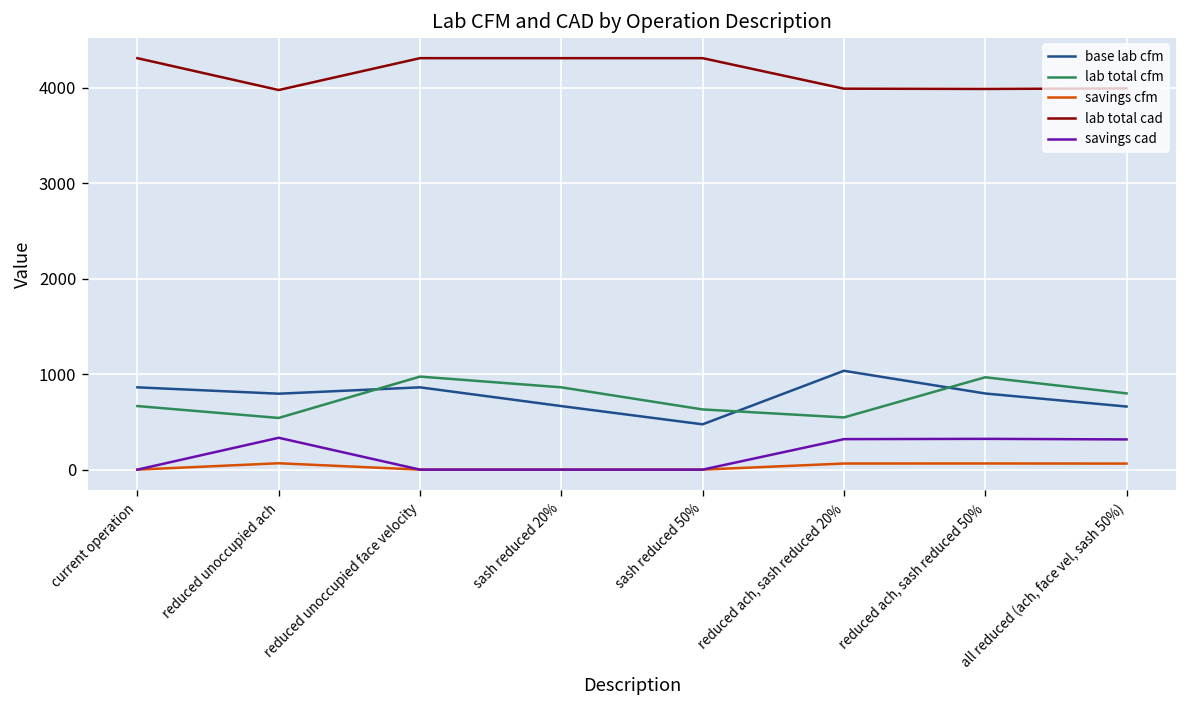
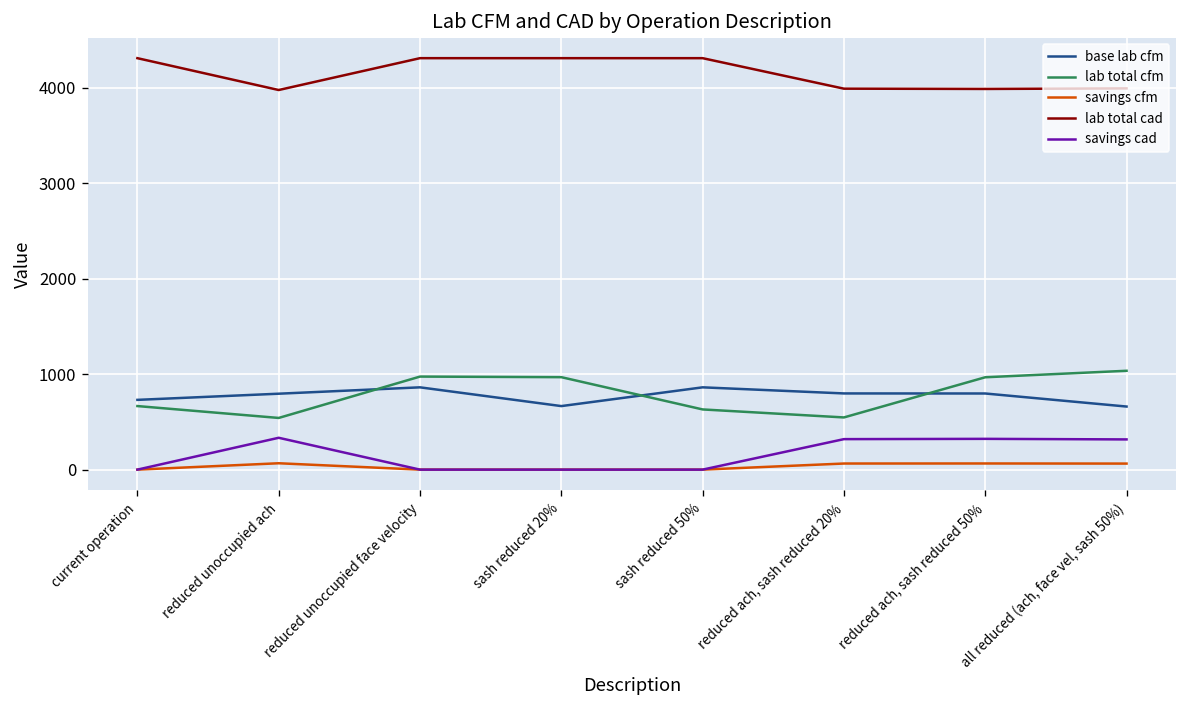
base lab cfm, current operation: 900 -> 700
lab total cfm, sash reduced 20%: 900 -> 1000
base lab cfm, sash reduced 50%: 500 -> 900
base lab cfm, reduced ach, sash reduced 20%: 1000 -> 800
lab total cfm, all reduced (ach, face vel, sash 50%): 800 -> 1000
